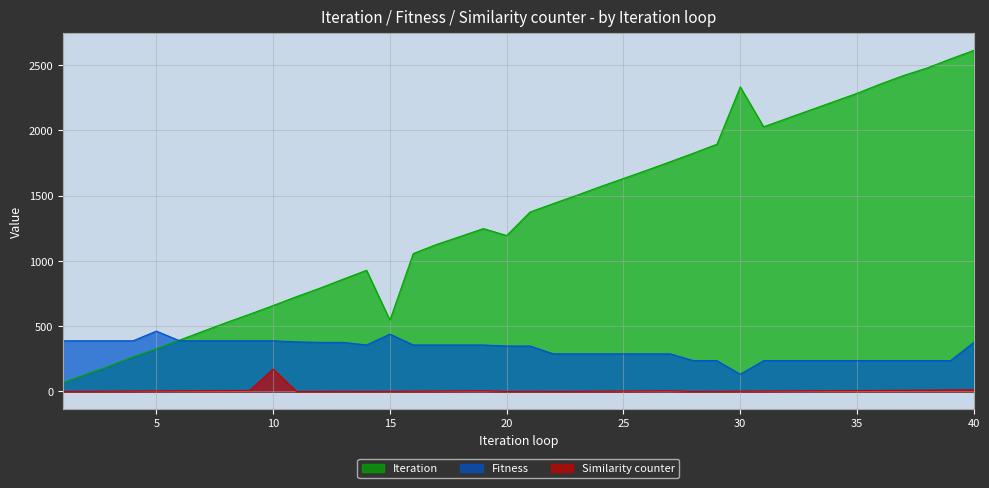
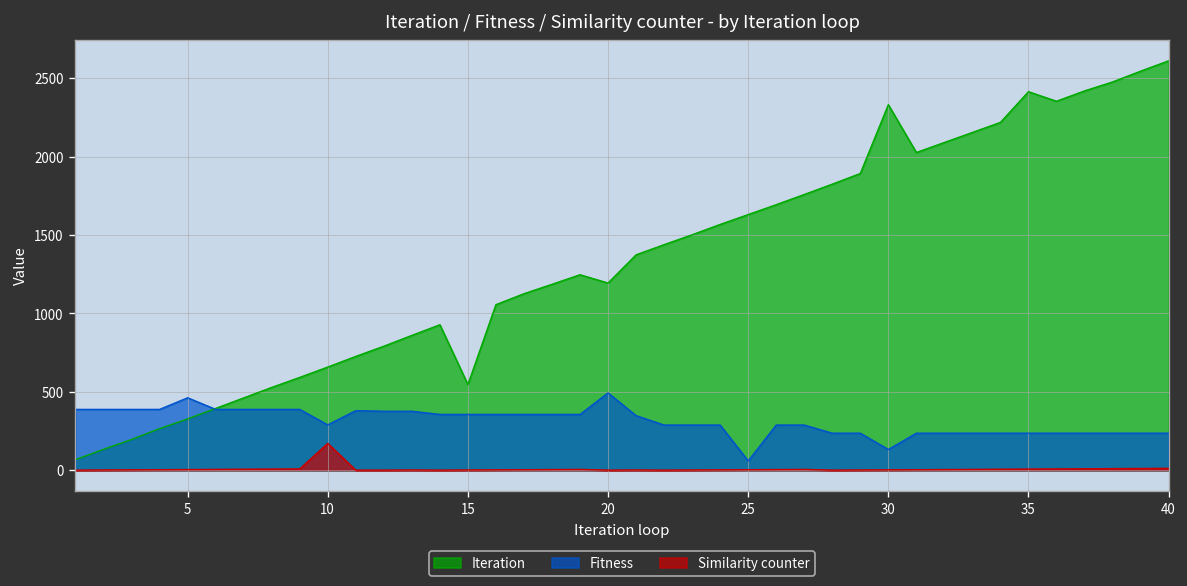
Fitness, 10: 390 -> 290
Fitness, 15: 440 -> 360
Fitness, 20: 350 -> 490
Fitness, 25: 290 -> 60
Iteration, 35: 2280 -> 2420
Fitness, 40: 380 -> 240
